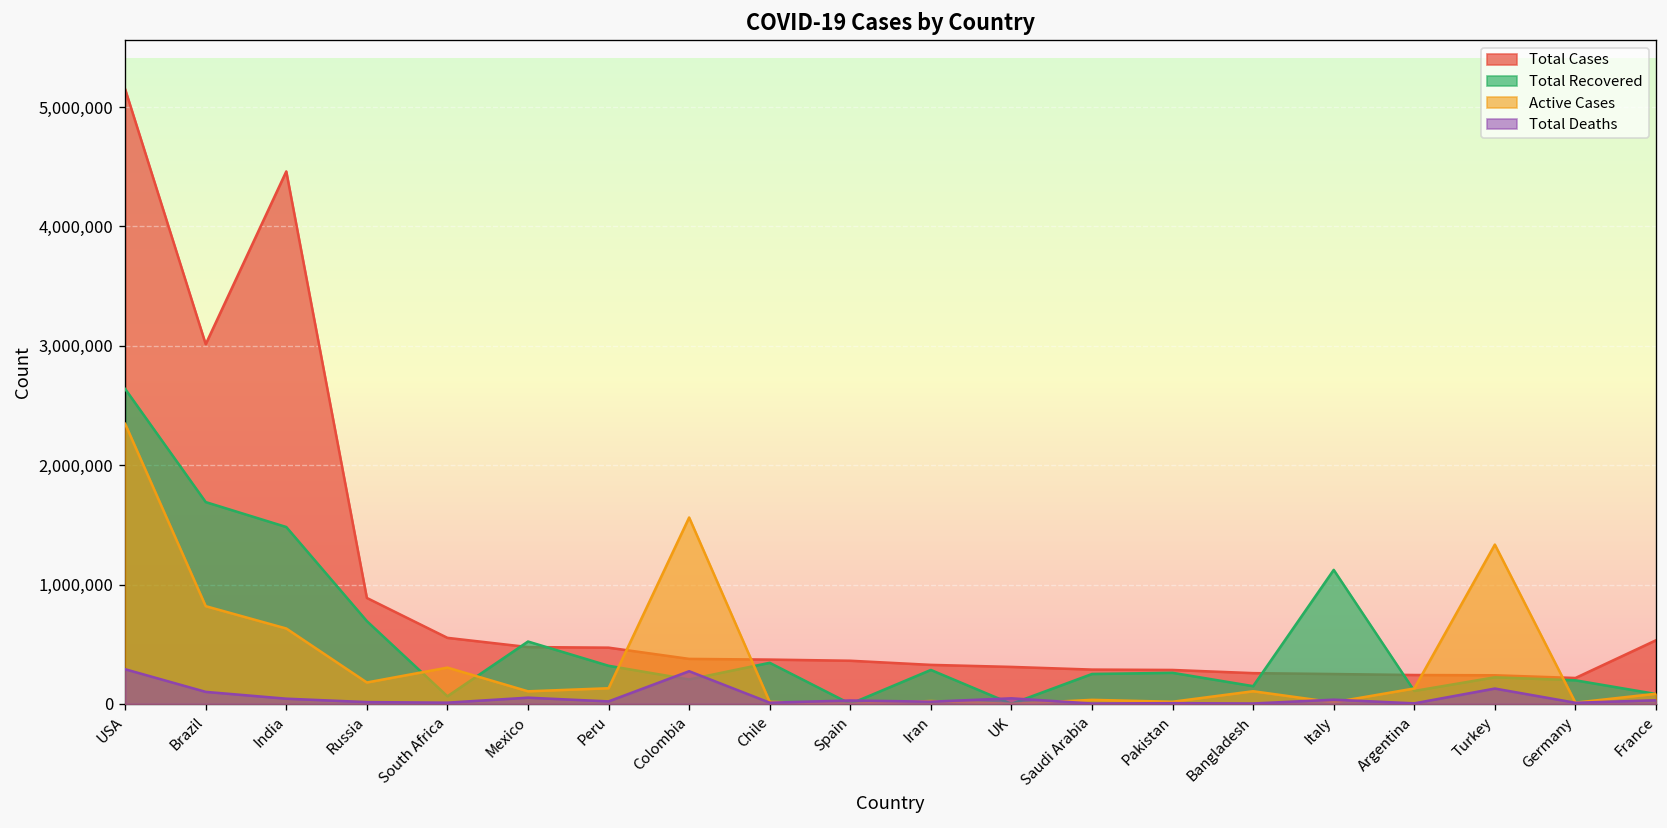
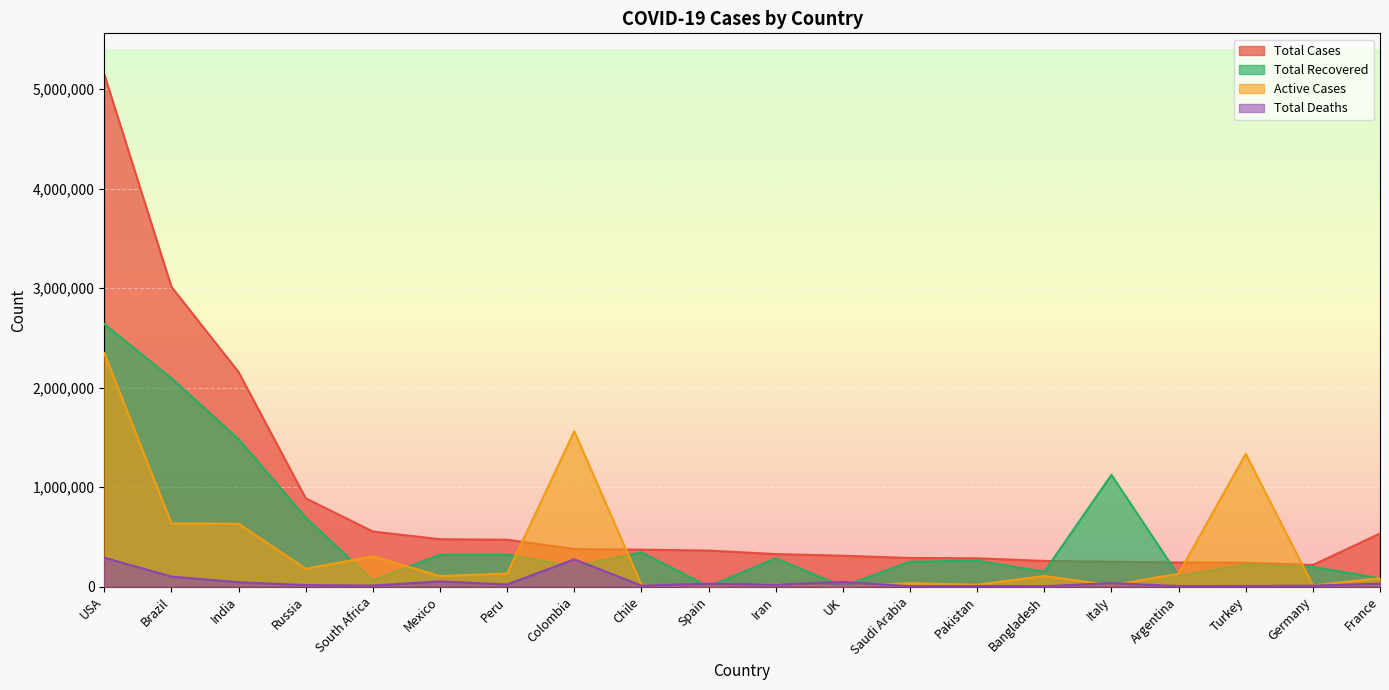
Total Recovered, Brazil: 1,700,000 -> 2,100,000
Active Cases, Brazil: 800,000 -> 600,000
Total Cases, India: 4,500,000 -> 2,200,000
Total Recovered, Mexico: 500,000 -> 300,000
Total Deaths, Turkey: 100,000 -> 0
